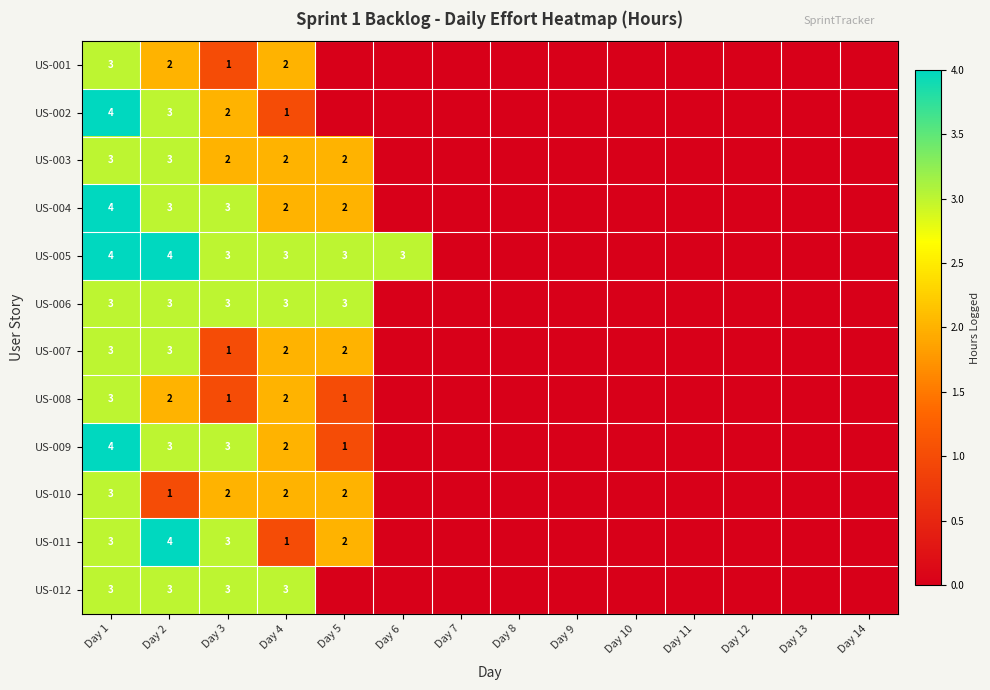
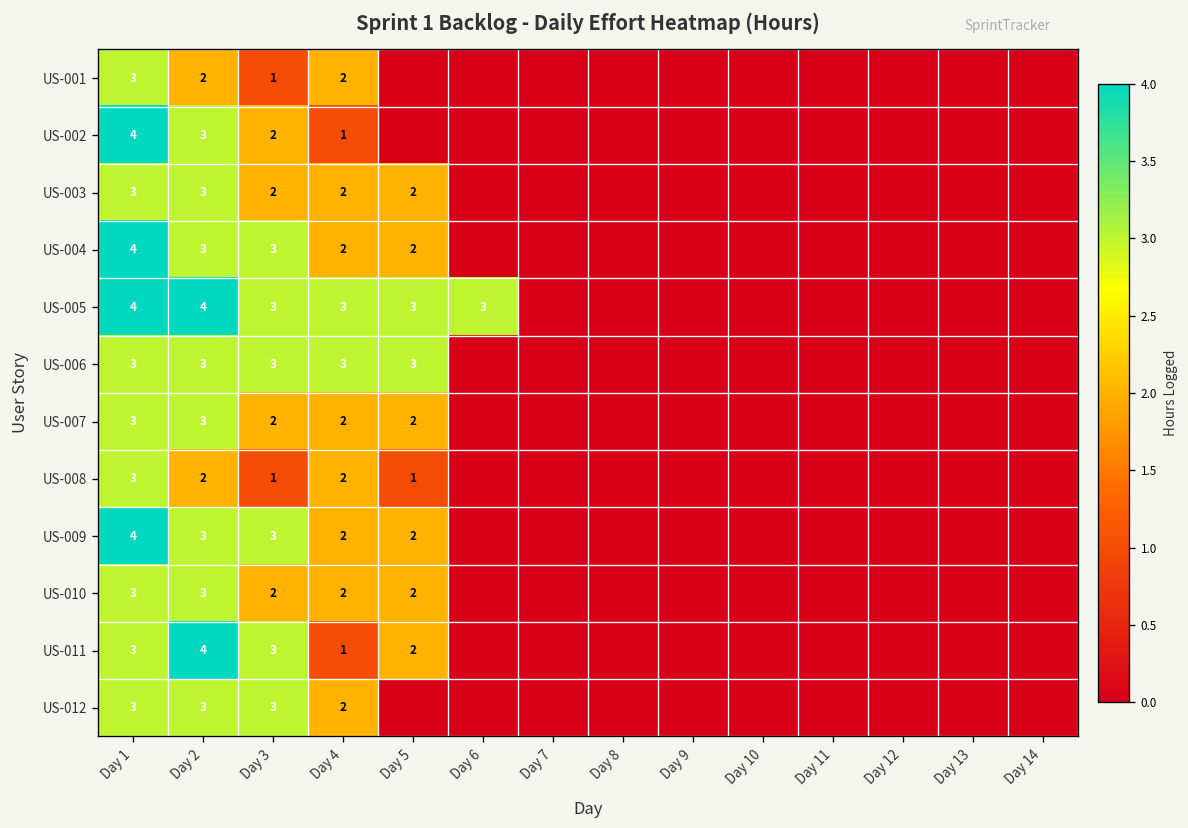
US-007, Day 3: 1 -> 2
US-009, Day 5: 1 -> 2
US-010, Day 2: 1 -> 3
US-012, Day 4: 3 -> 2
